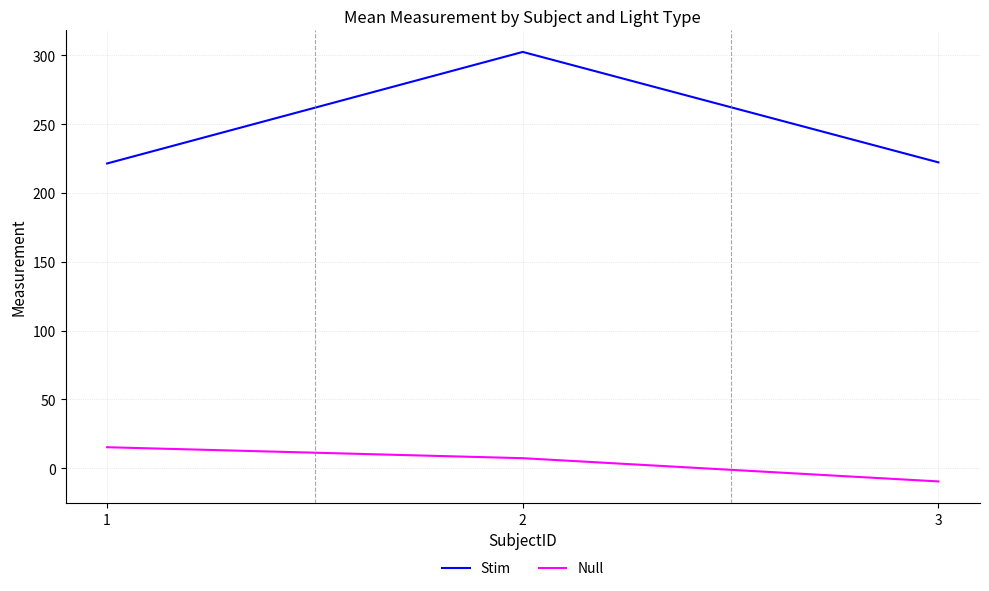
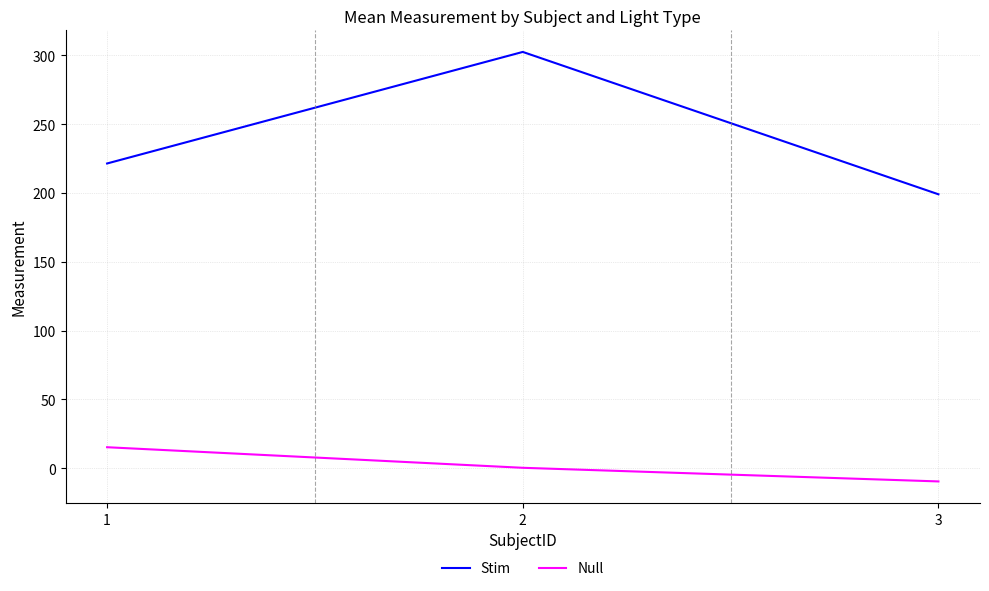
Null, 2: 7 -> 0
Stim, 3: 222 -> 199
